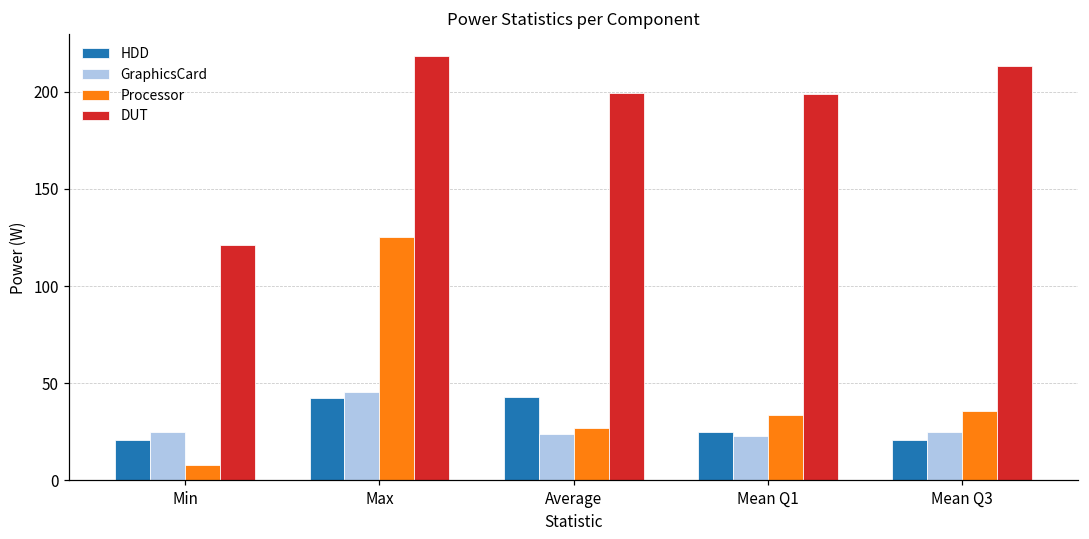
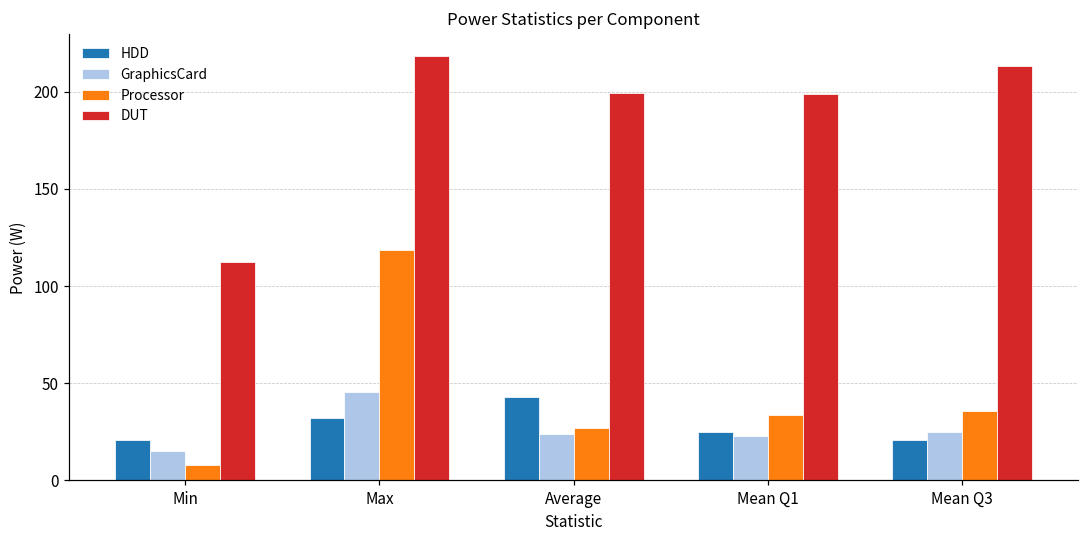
GraphicsCard, Min: 25 -> 15
DUT, Min: 121 -> 112
HDD, Max: 42 -> 32
Processor, Max: 125 -> 119
